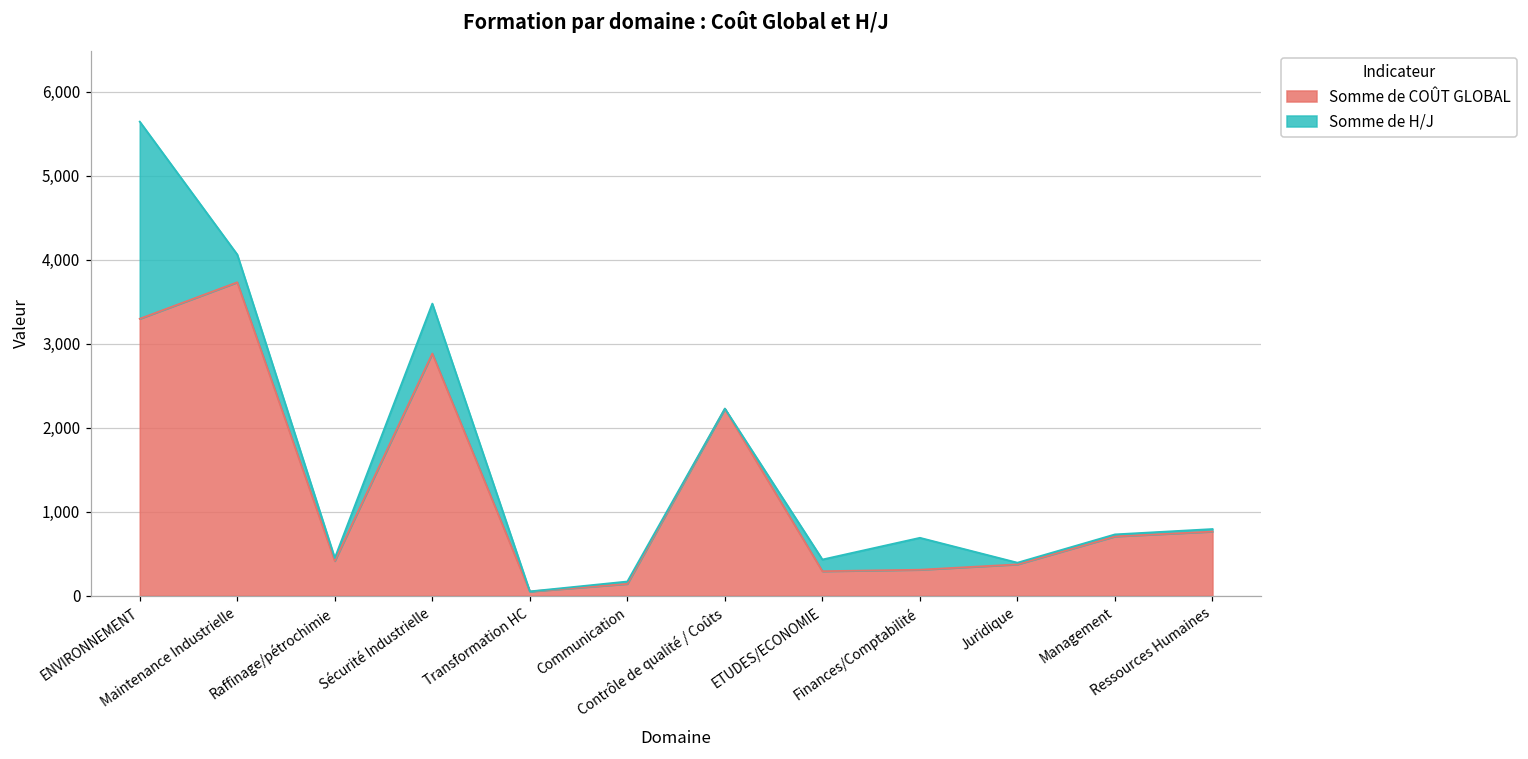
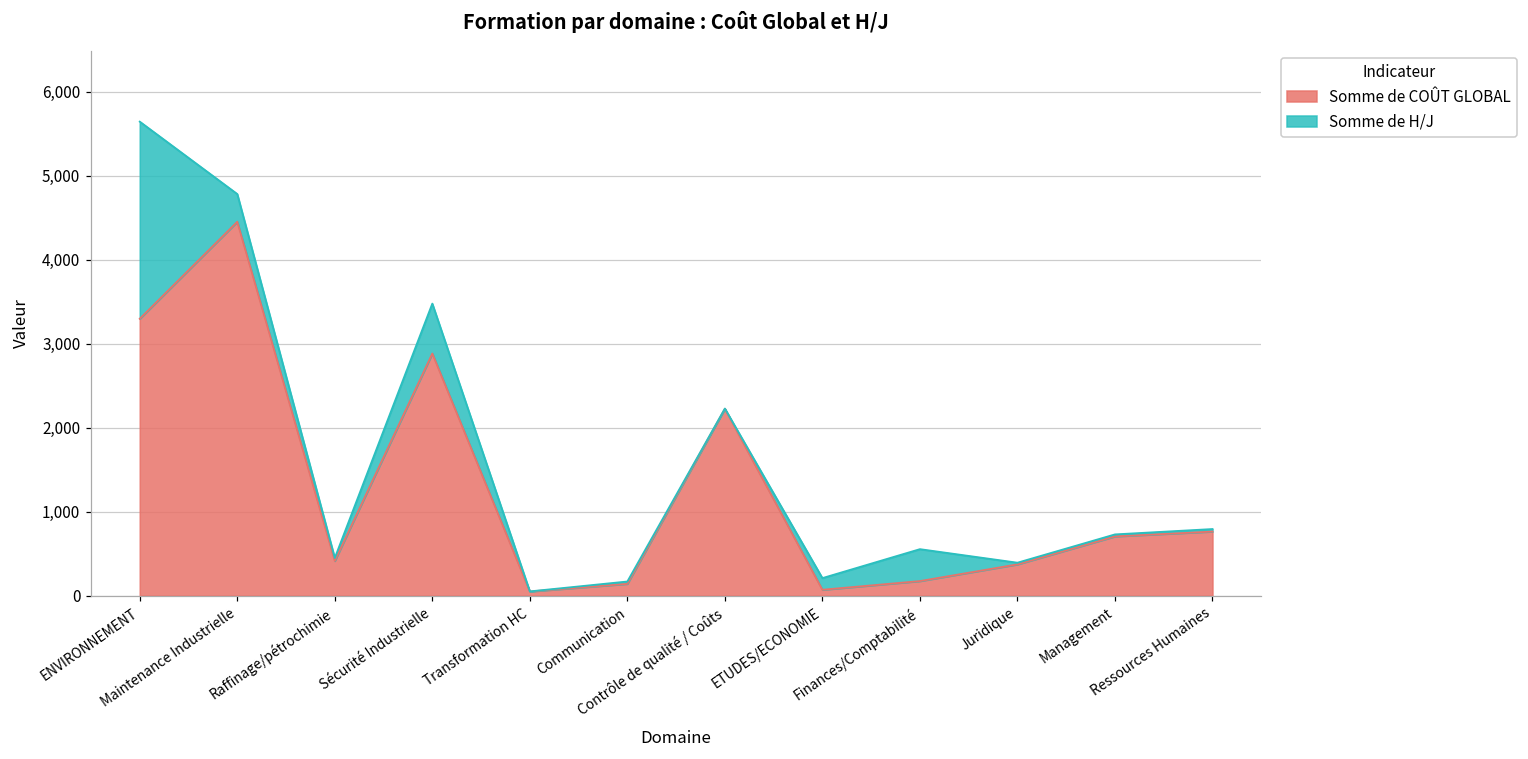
Somme de COÛT GLOBAL, Maintenance Industrielle: 3,700 -> 4,500
Somme de COÛT GLOBAL, ETUDES/ECONOMIE: 300 -> 100
Somme de COÛT GLOBAL, Finances/Comptabilité: 300 -> 200
